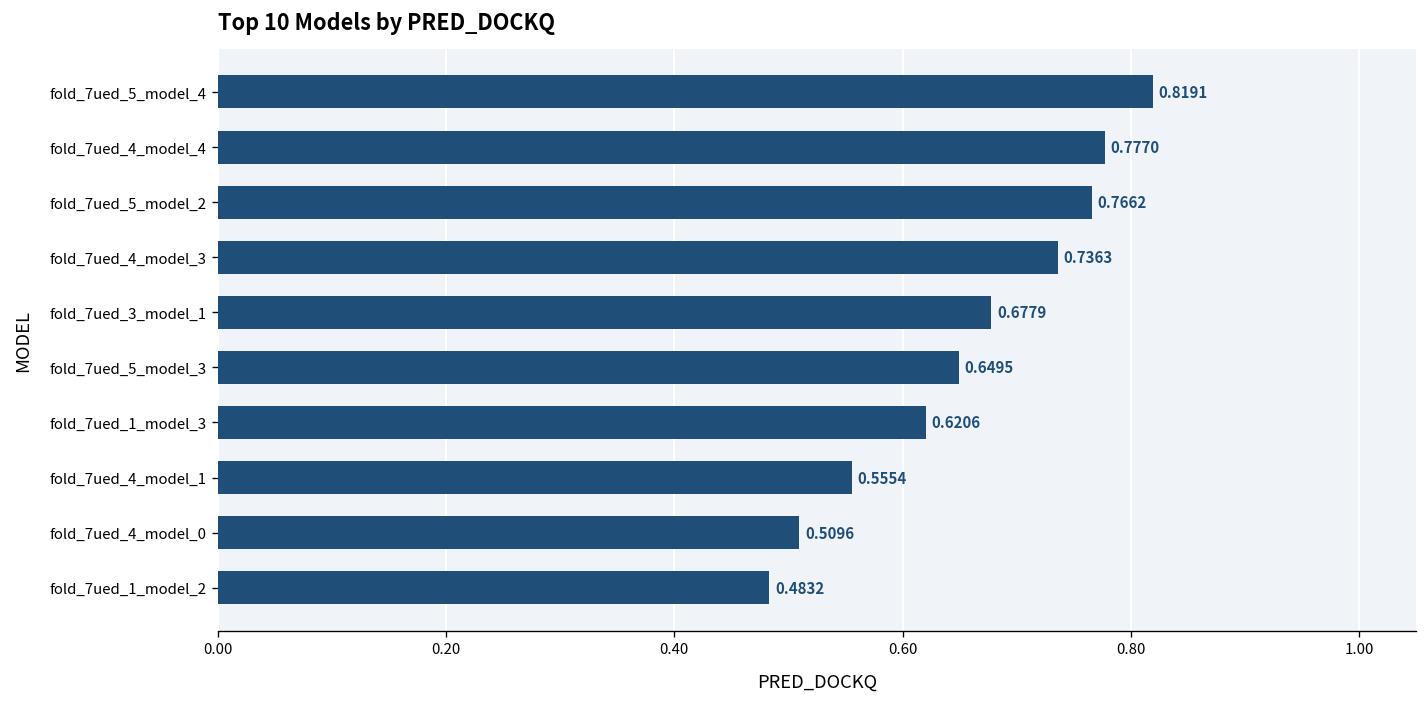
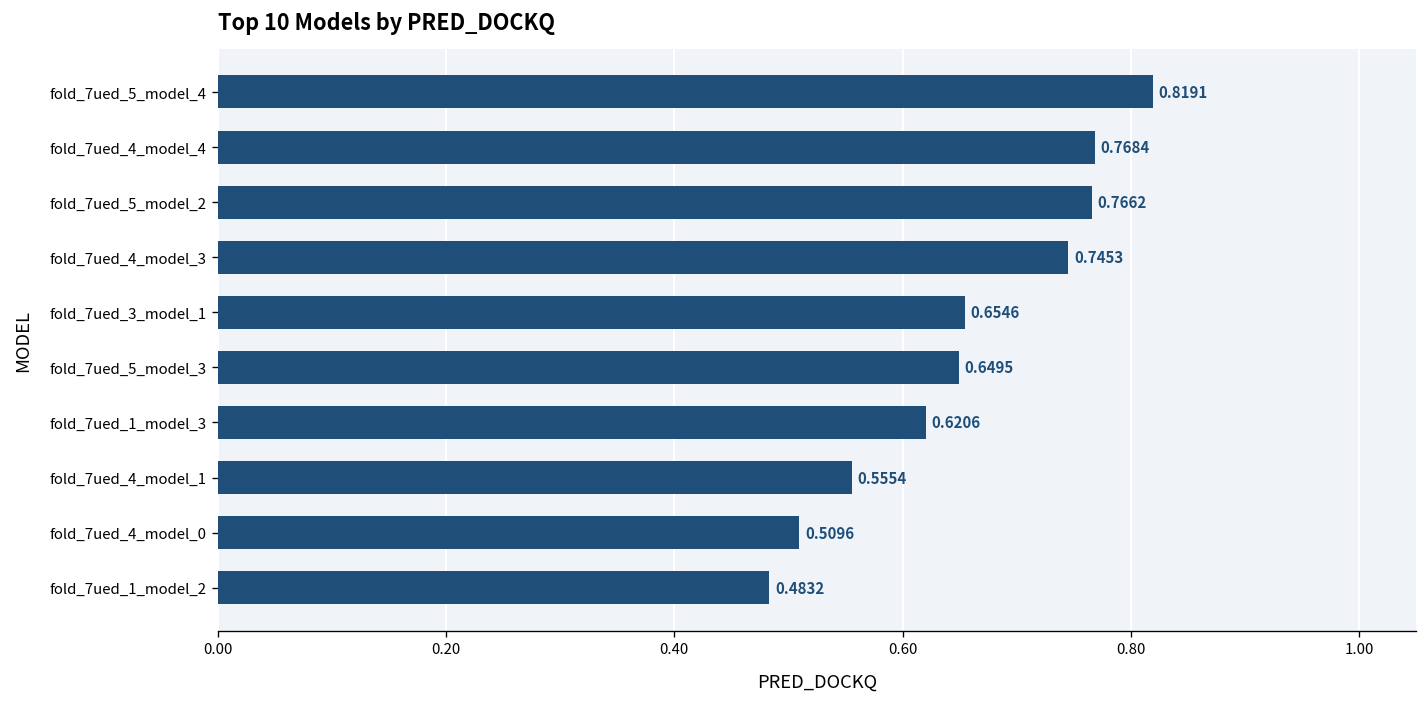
fold_7ued_4_model_4: 0.7770 -> 0.7684
fold_7ued_4_model_3: 0.7363 -> 0.7453
fold_7ued_3_model_1: 0.6779 -> 0.6546
